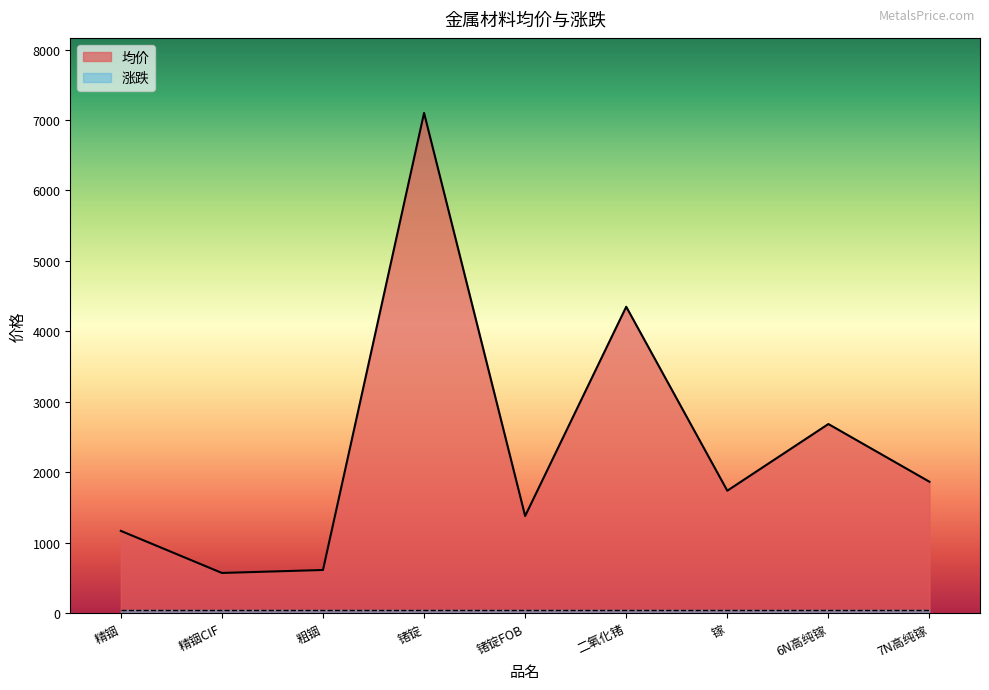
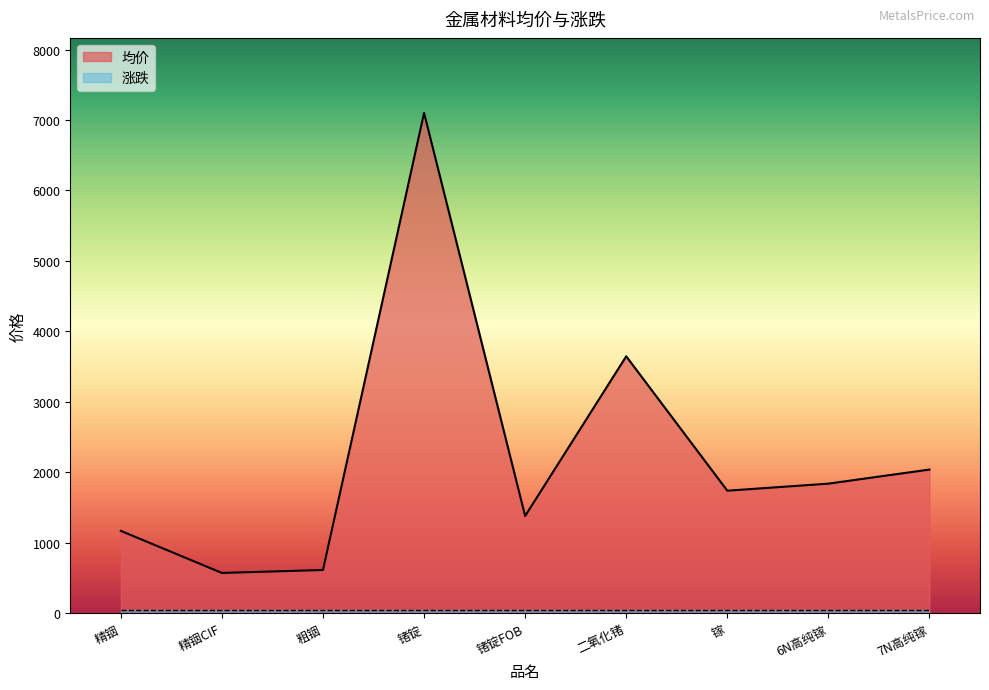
均价, 二氧化锗: 4400 -> 3600
均价, 6N高纯镓: 2700 -> 1800
均价, 7N高纯镓: 1900 -> 2000
